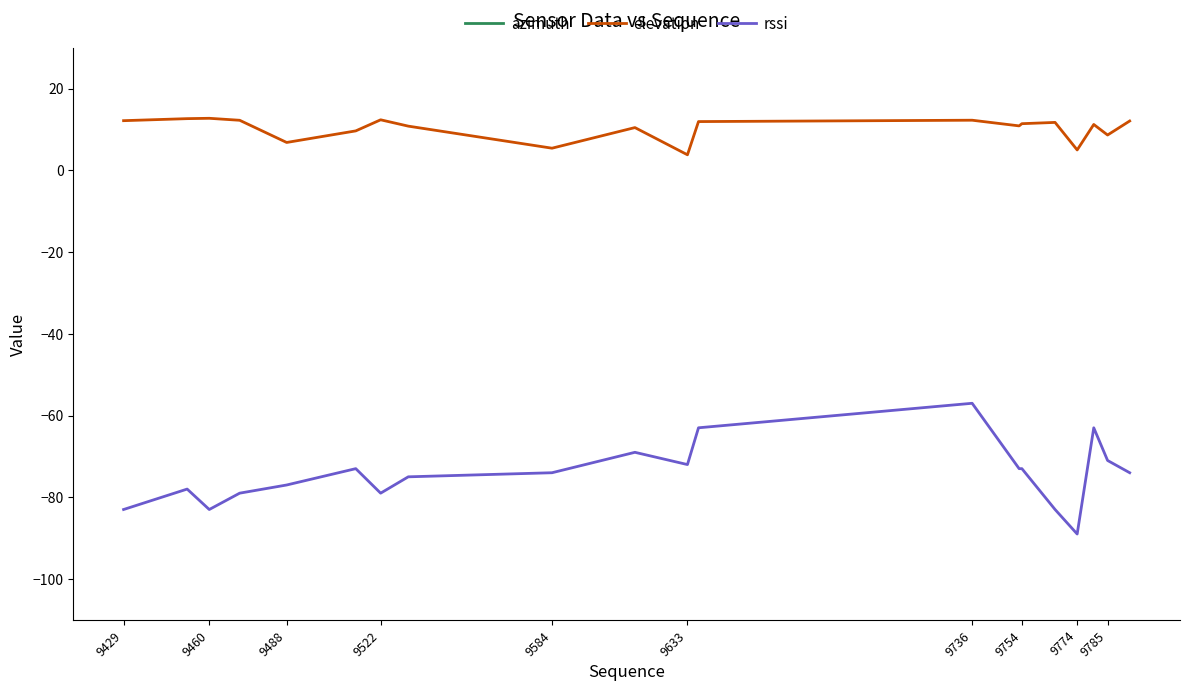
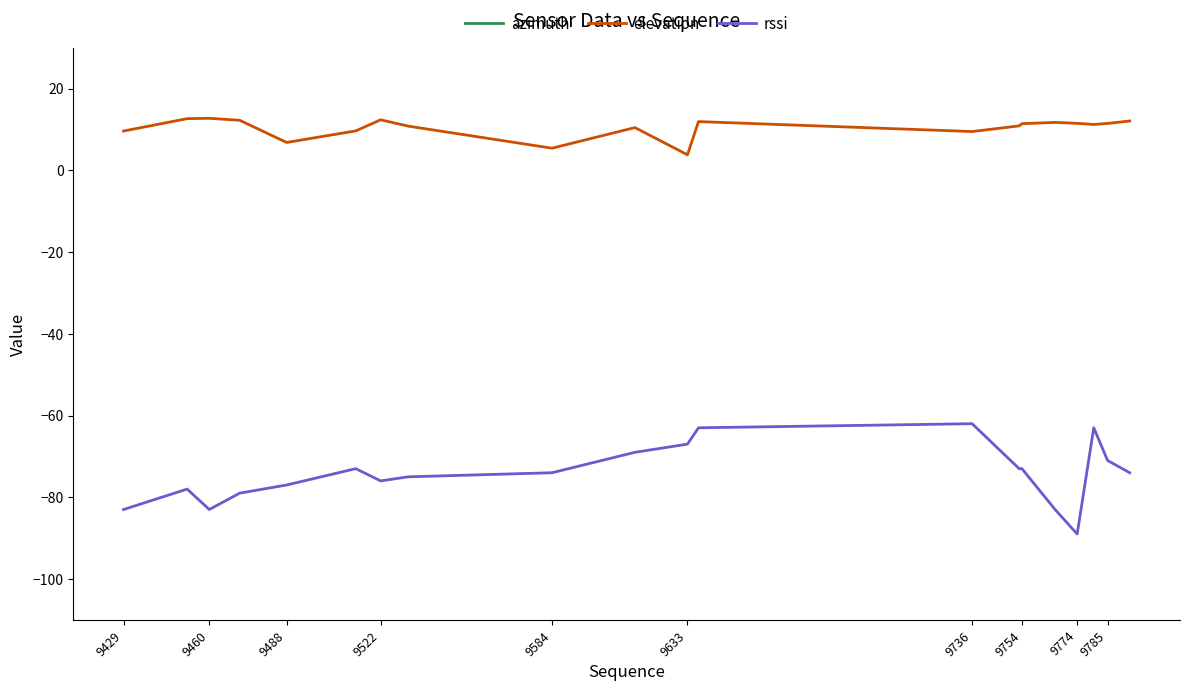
elevation, 9429: 12 -> 10
rssi, 9522: -79 -> -76
rssi, 9633: -72 -> -67
elevation, 9736: 12 -> 10
rssi, 9736: -57 -> -62
elevation, 9774: 5 -> 12
elevation, 9785: 9 -> 11
